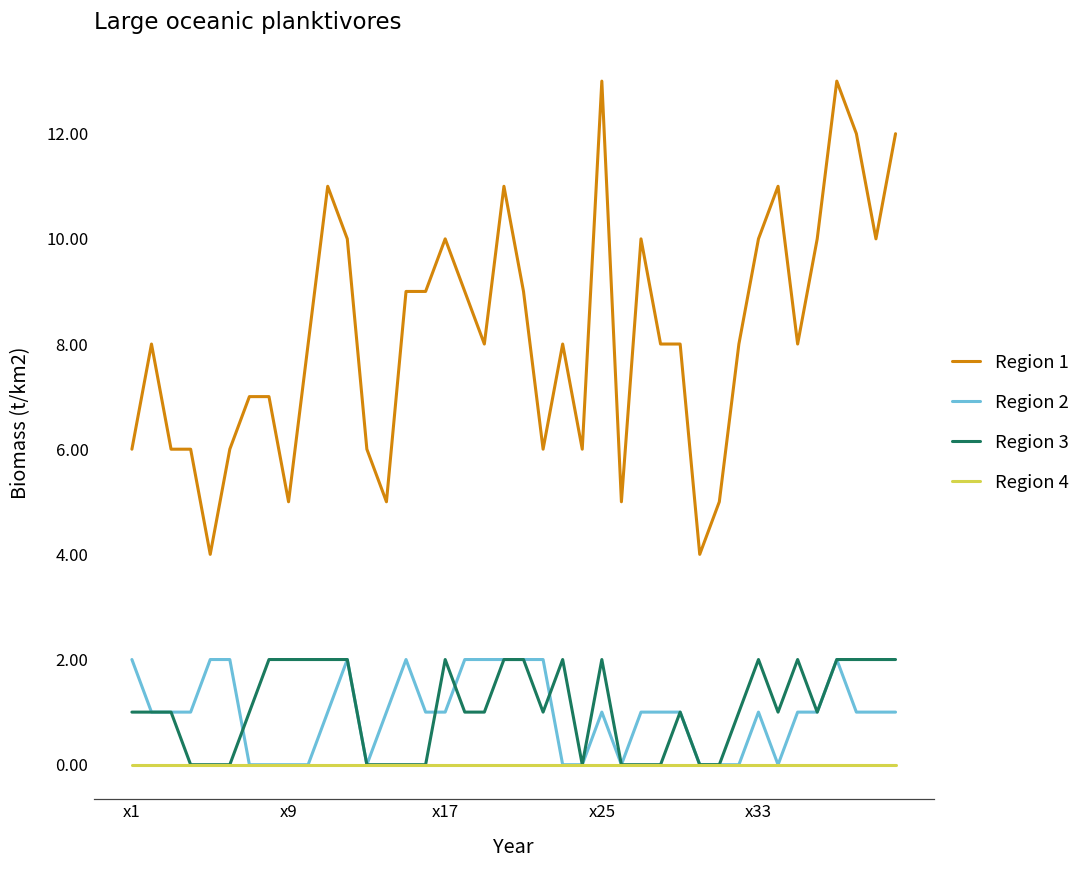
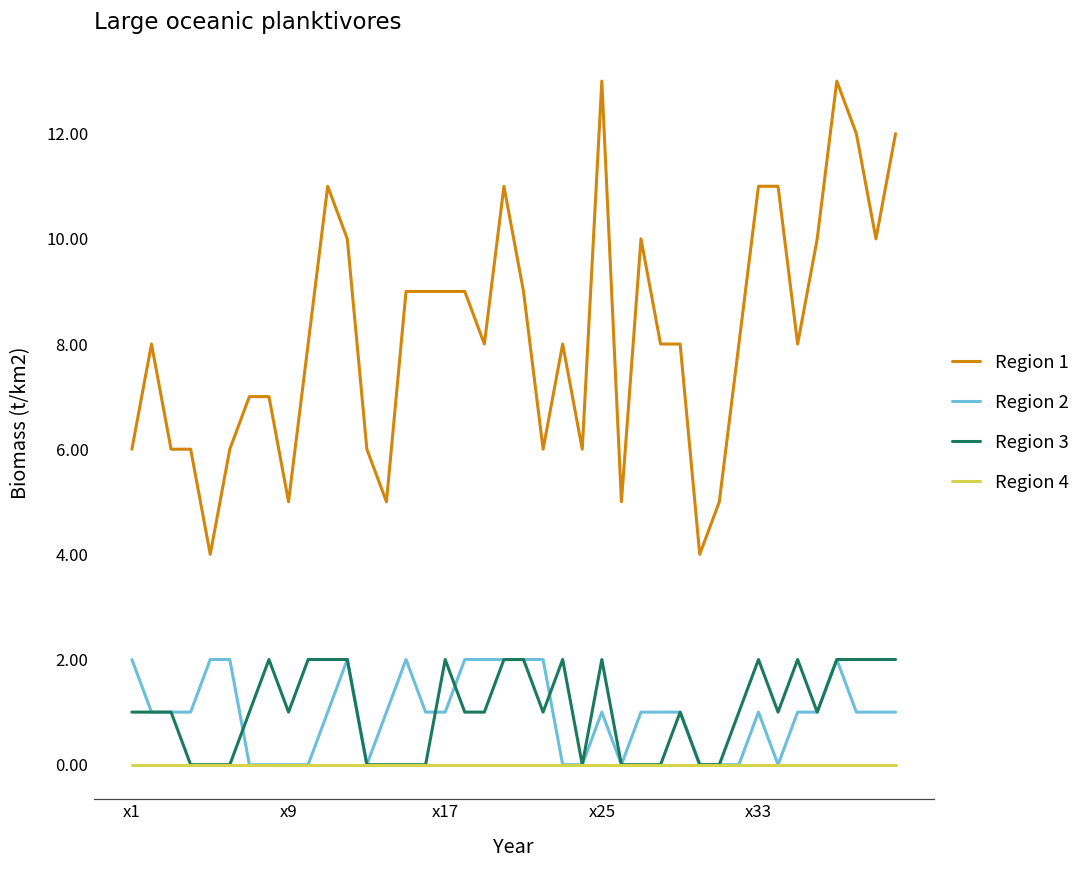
Region 3, x9: 2 -> 1
Region 1, x17: 10 -> 9
Region 1, x33: 10 -> 11
